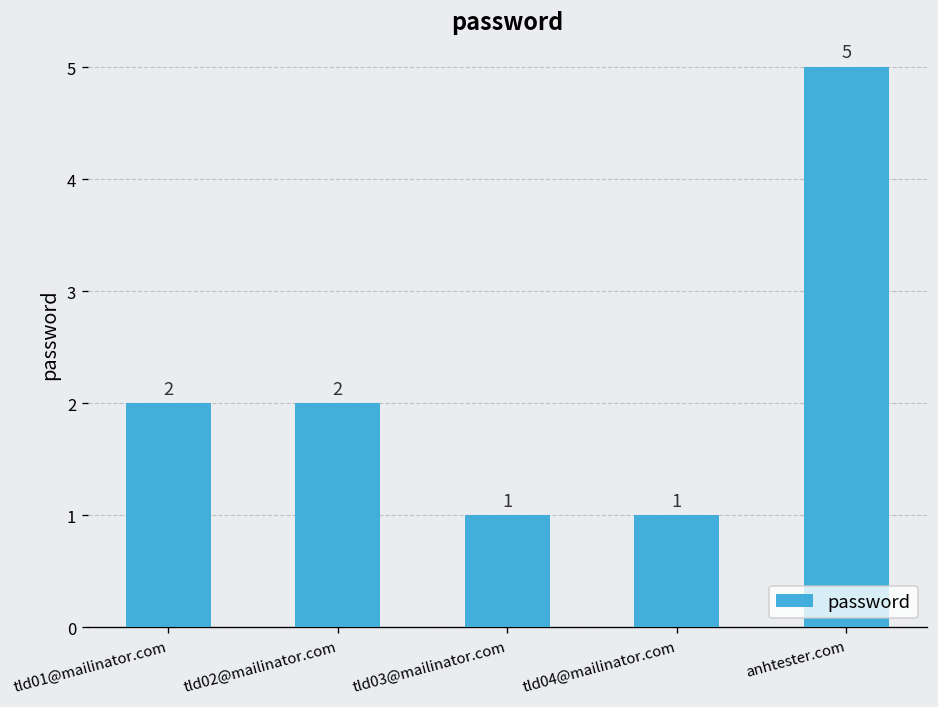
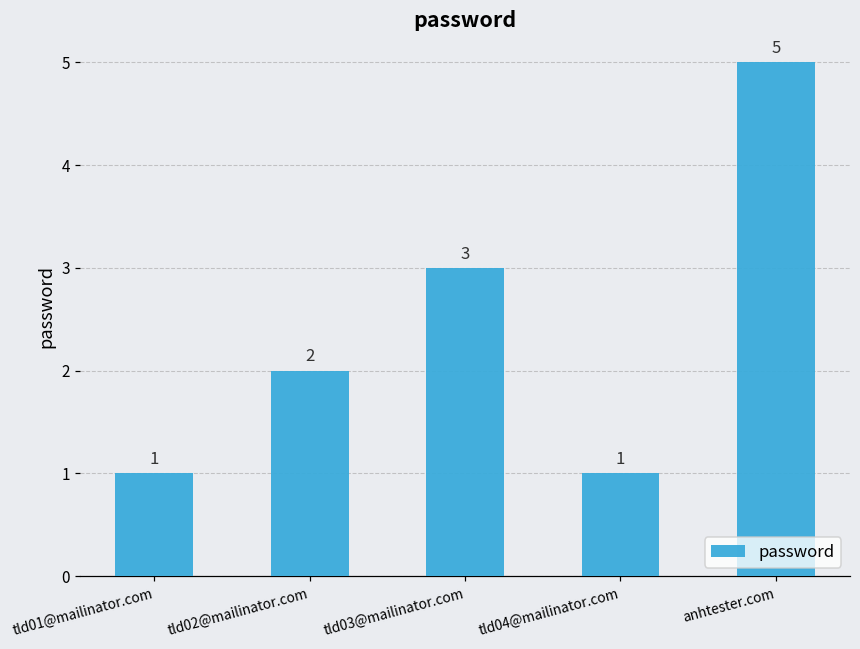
tld01@mailinator.com: 2 -> 1
tld03@mailinator.com: 1 -> 3
